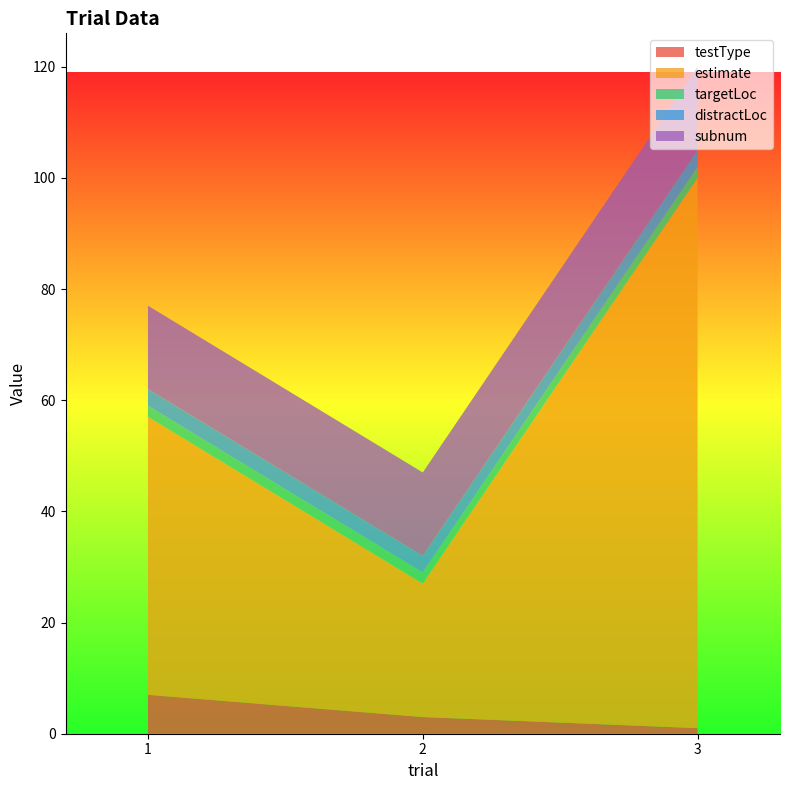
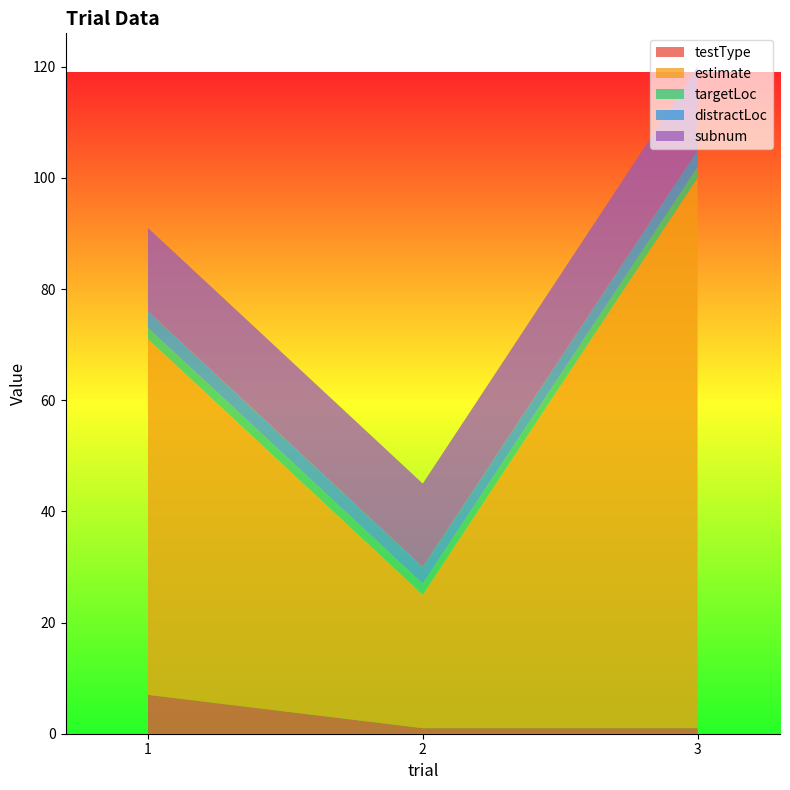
estimate, 1: 50 -> 64
testType, 2: 3 -> 1
